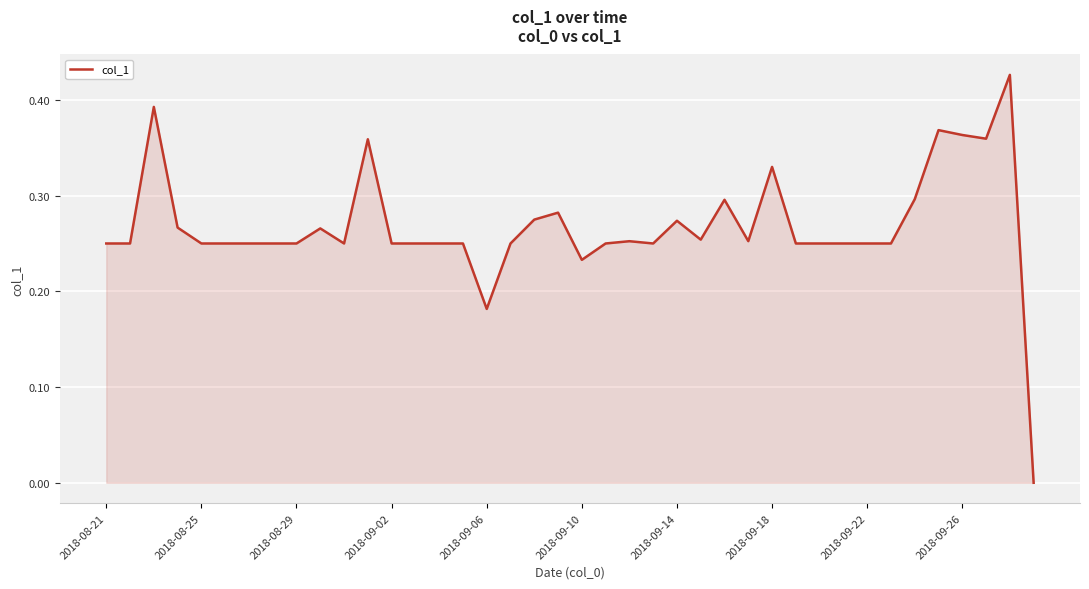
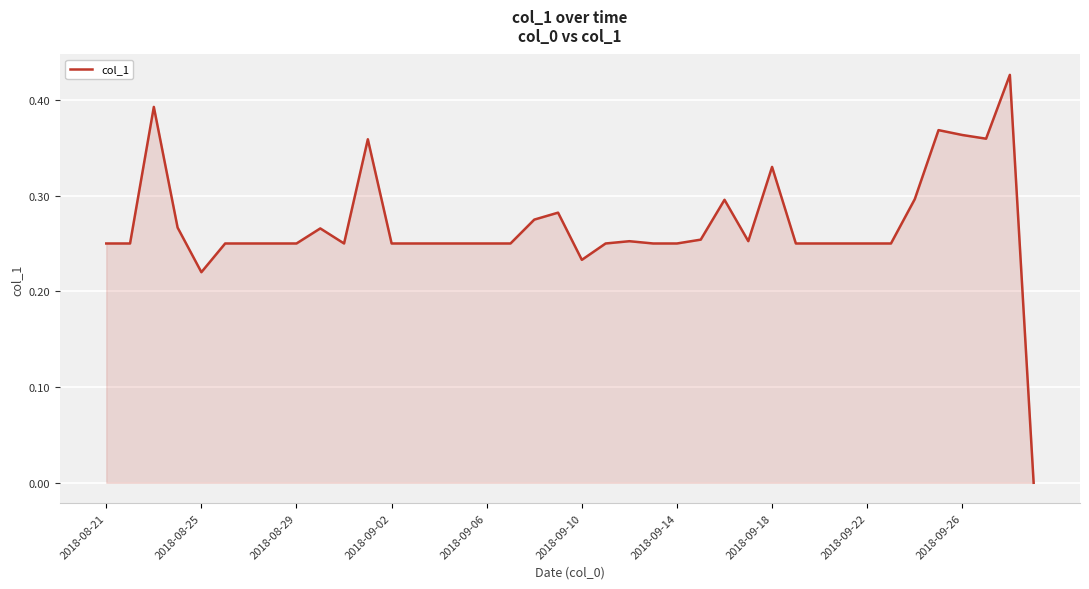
2018-08-25: 0.25 -> 0.22
2018-09-06: 0.18 -> 0.25
2018-09-14: 0.27 -> 0.25
